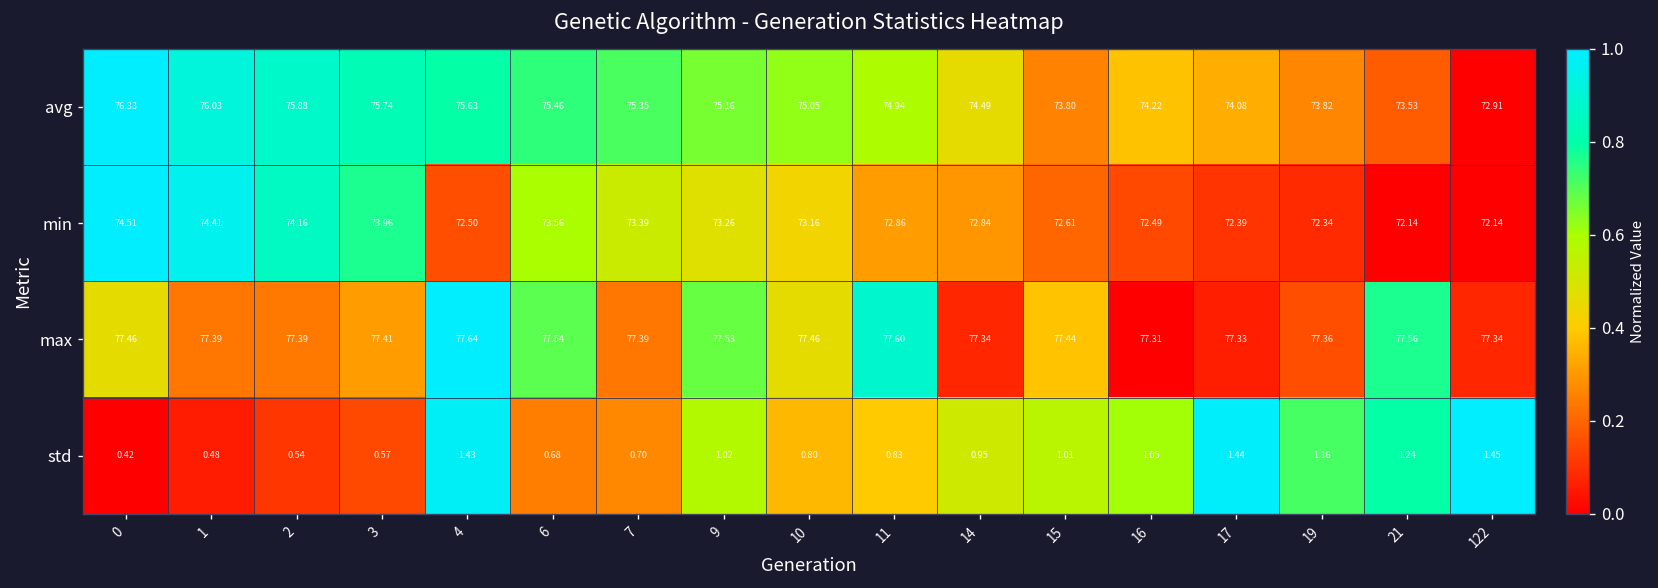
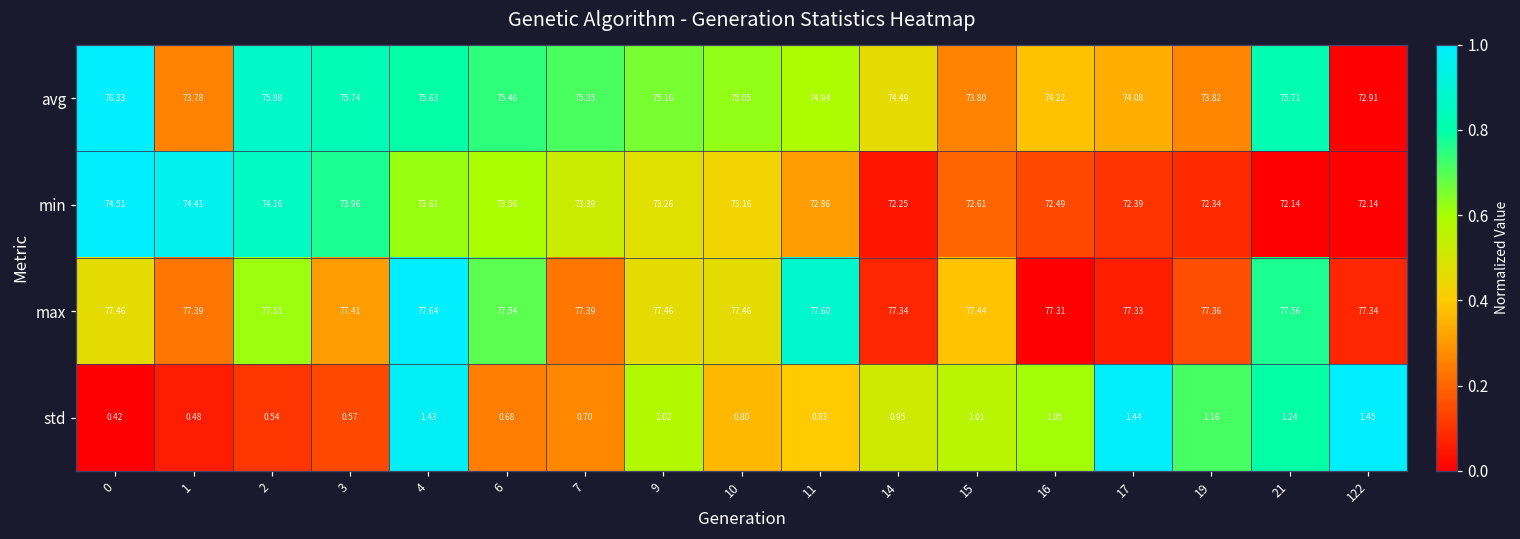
avg, 1: 76.03 -> 73.78
avg, 21: 73.53 -> 75.71
min, 4: 72.50 -> 73.61
min, 14: 72.84 -> 72.25
max, 2: 77.39 -> 77.51
max, 9: 77.53 -> 77.46
